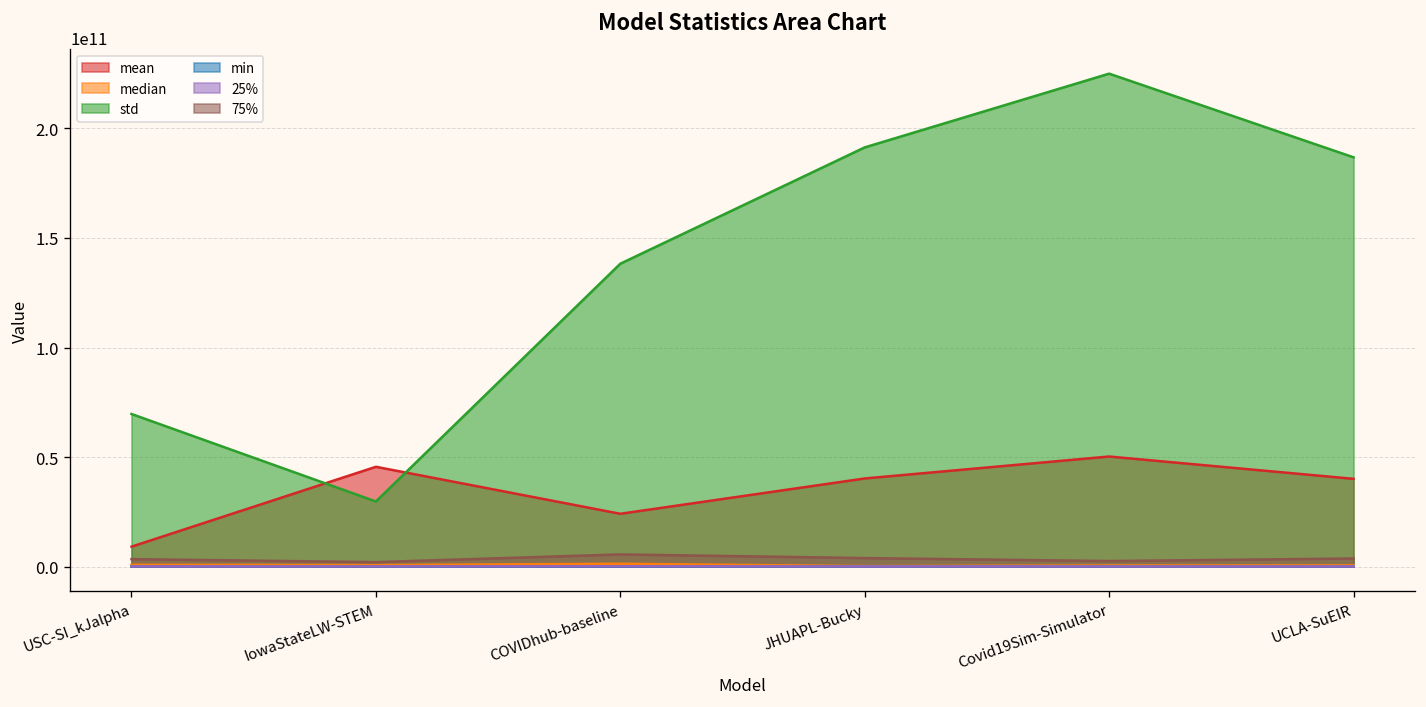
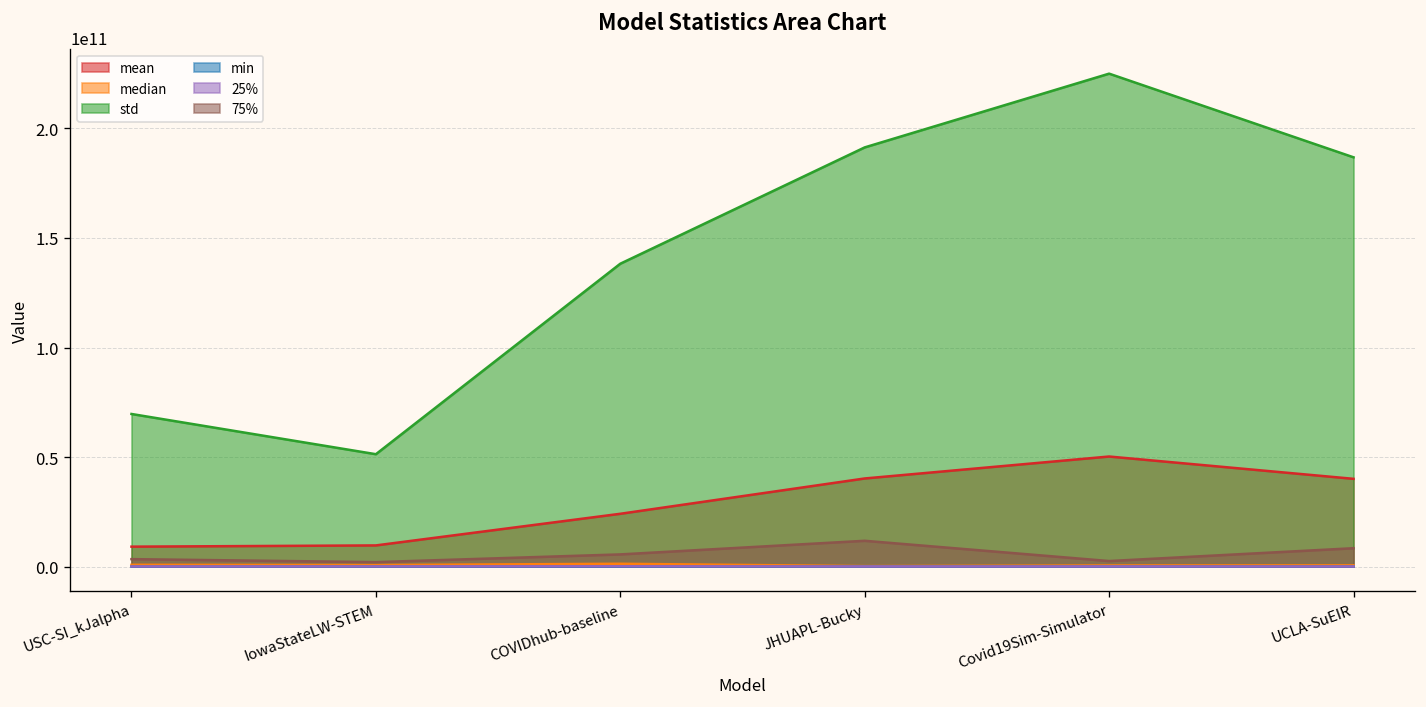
mean, IowaStateLW-STEM: 46000000000 -> 10000000000
std, IowaStateLW-STEM: 30000000000 -> 51000000000
75%, JHUAPL-Bucky: 4000000000 -> 12000000000
75%, UCLA-SuEIR: 4000000000 -> 8000000000
